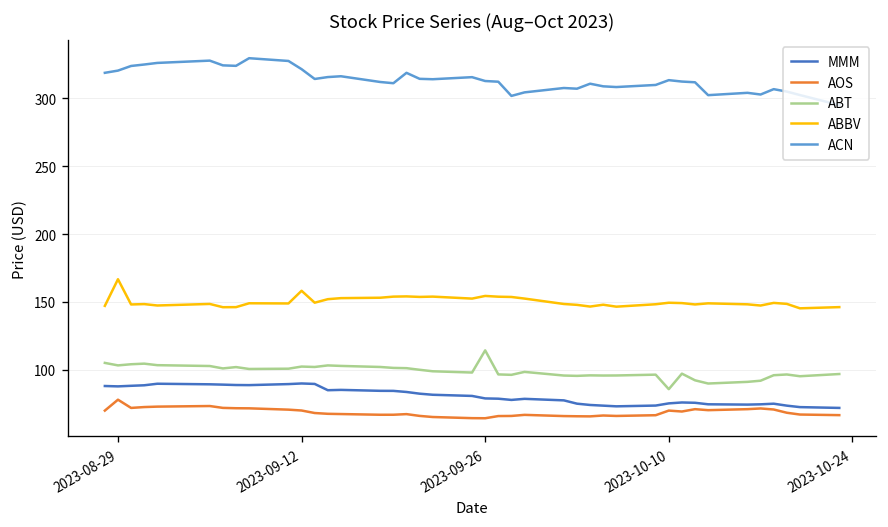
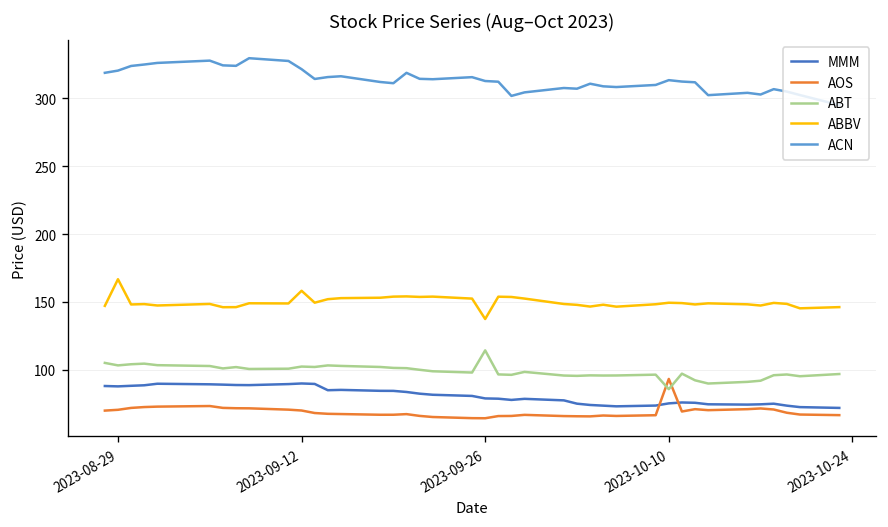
AOS, 2023-08-29: 78 -> 71
ABBV, 2023-09-26: 154 -> 137
AOS, 2023-10-10: 70 -> 93
